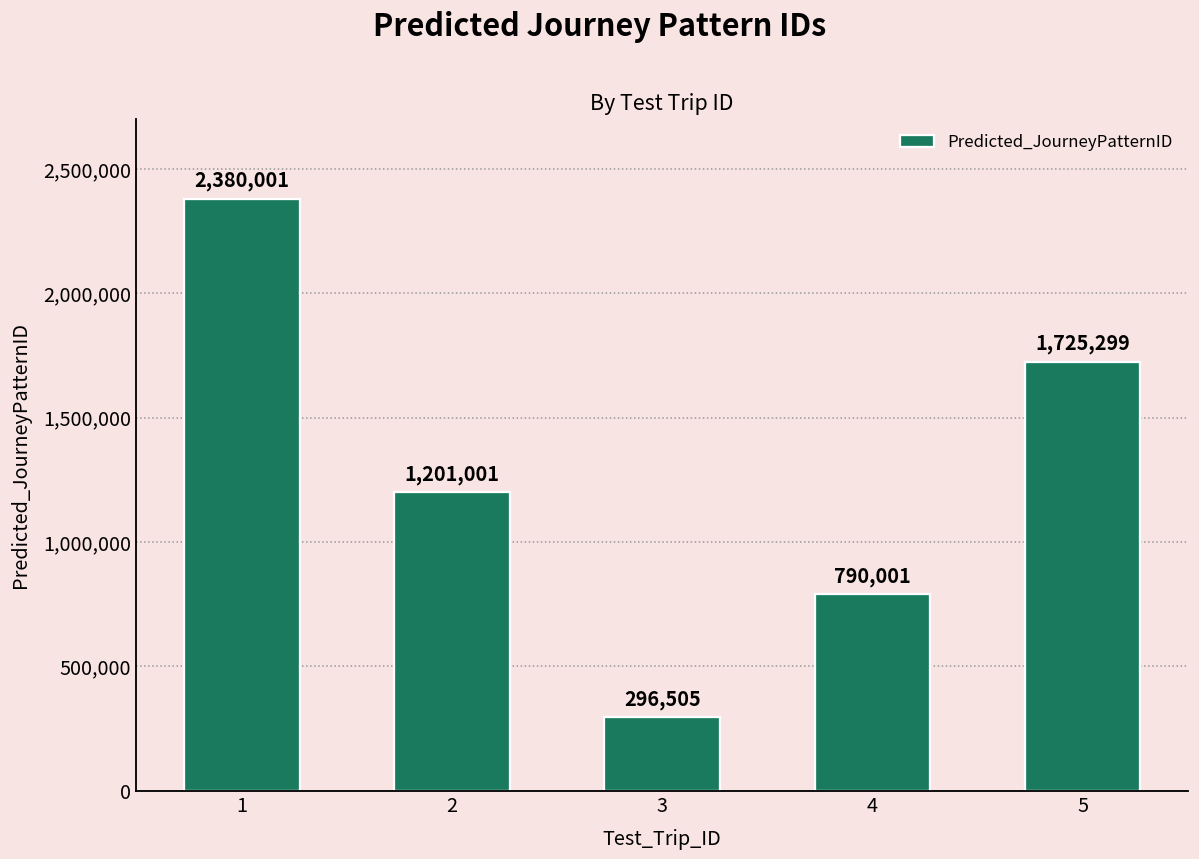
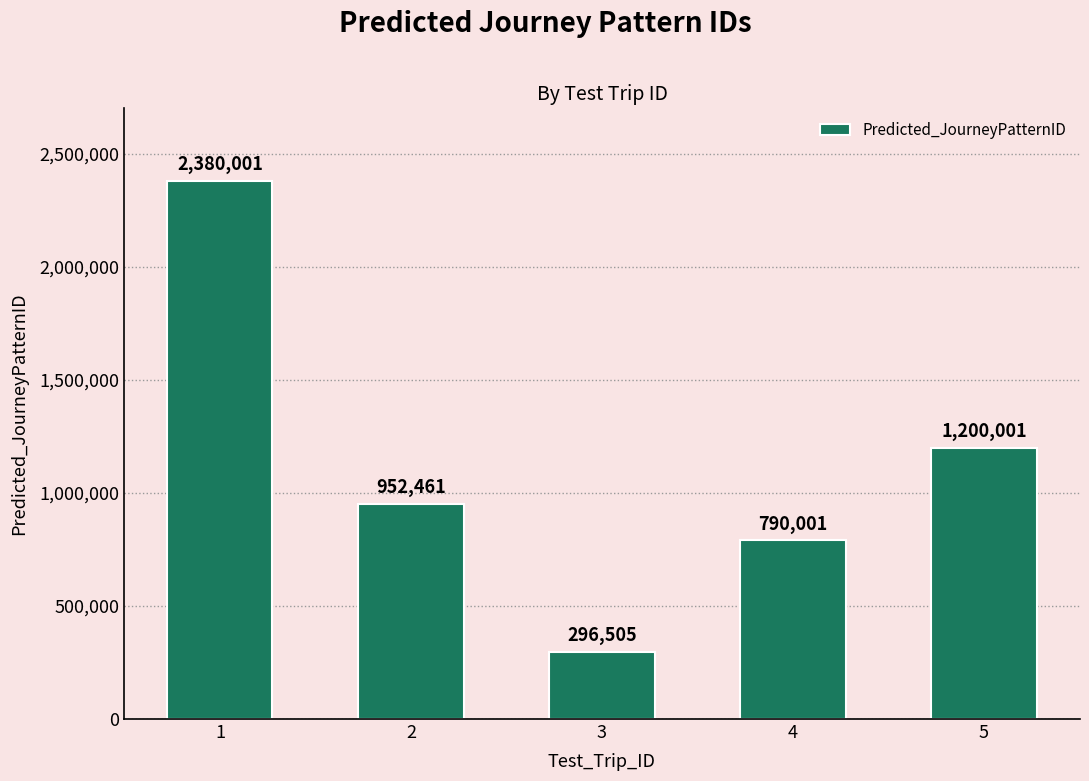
2: 1,201,001 -> 952,461
5: 1,725,299 -> 1,200,001
